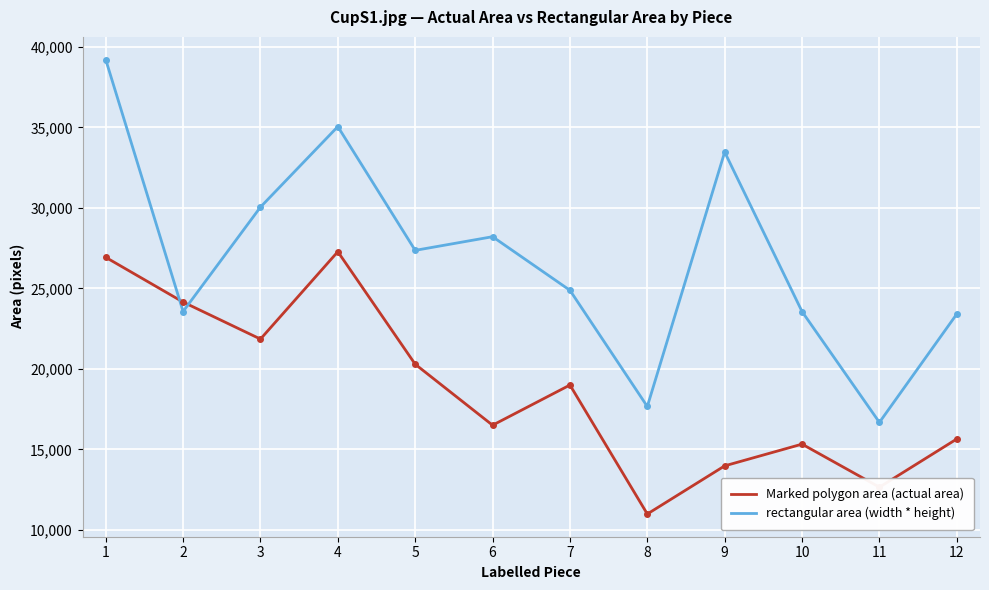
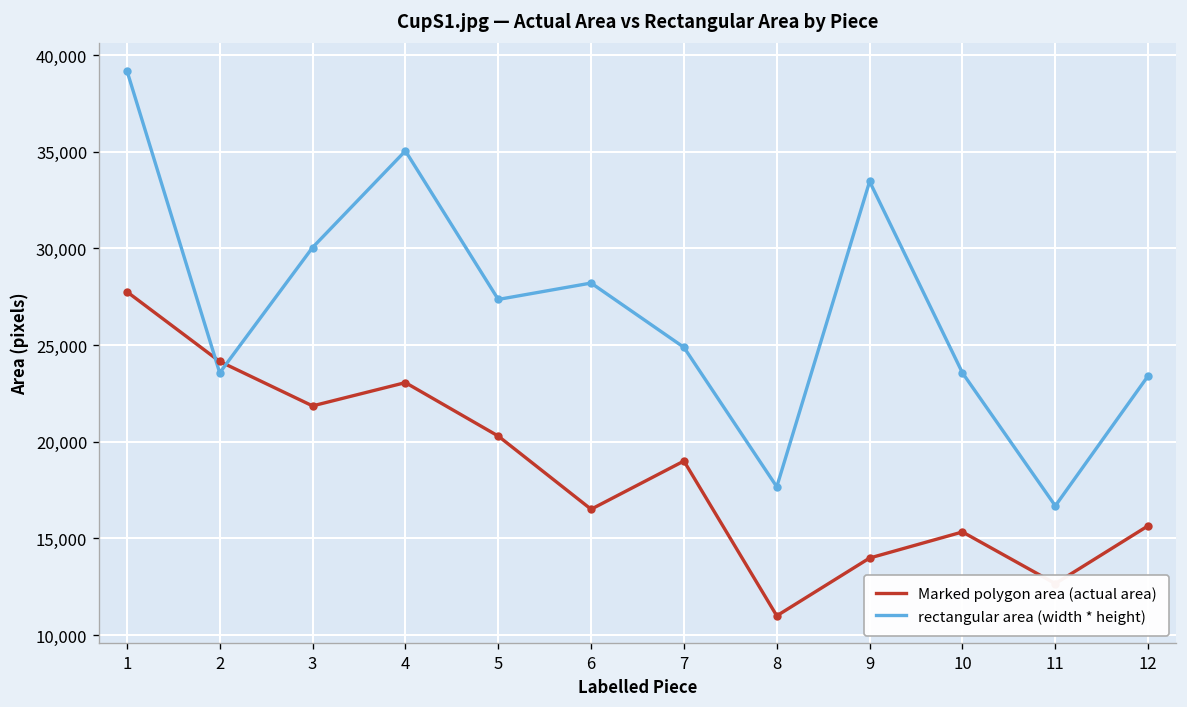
Marked polygon area (actual area), 1: 26,900 -> 27,800
Marked polygon area (actual area), 4: 27,300 -> 23,100
